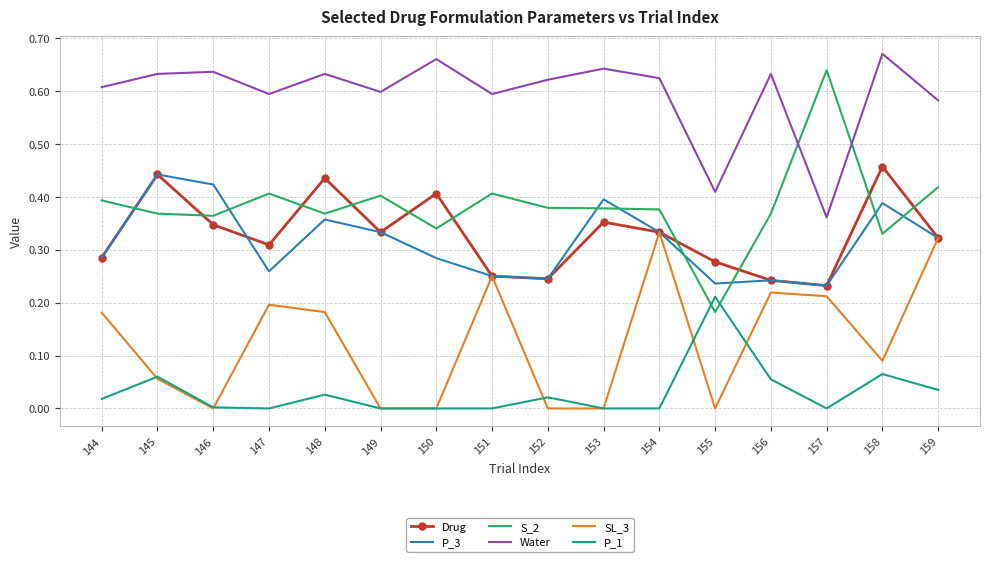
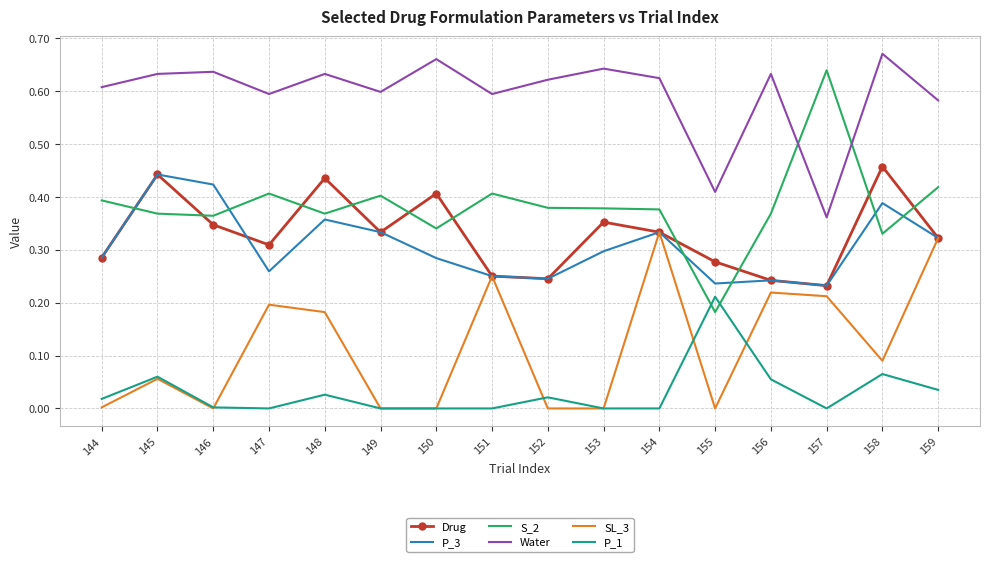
SL_3, 144: 0.18 -> 0.00
P_3, 153: 0.40 -> 0.30
